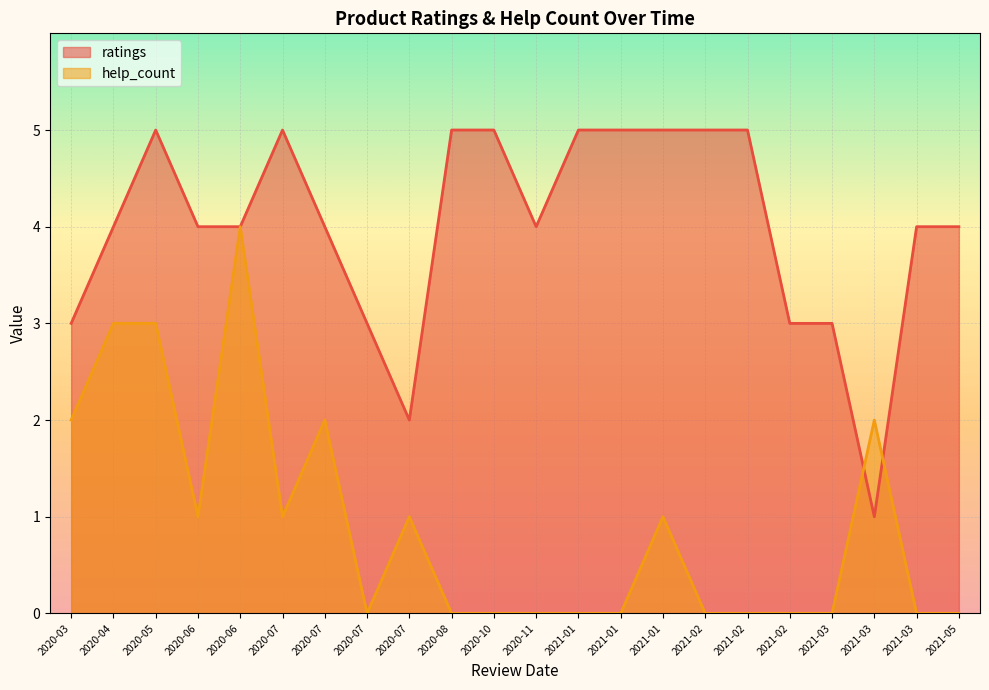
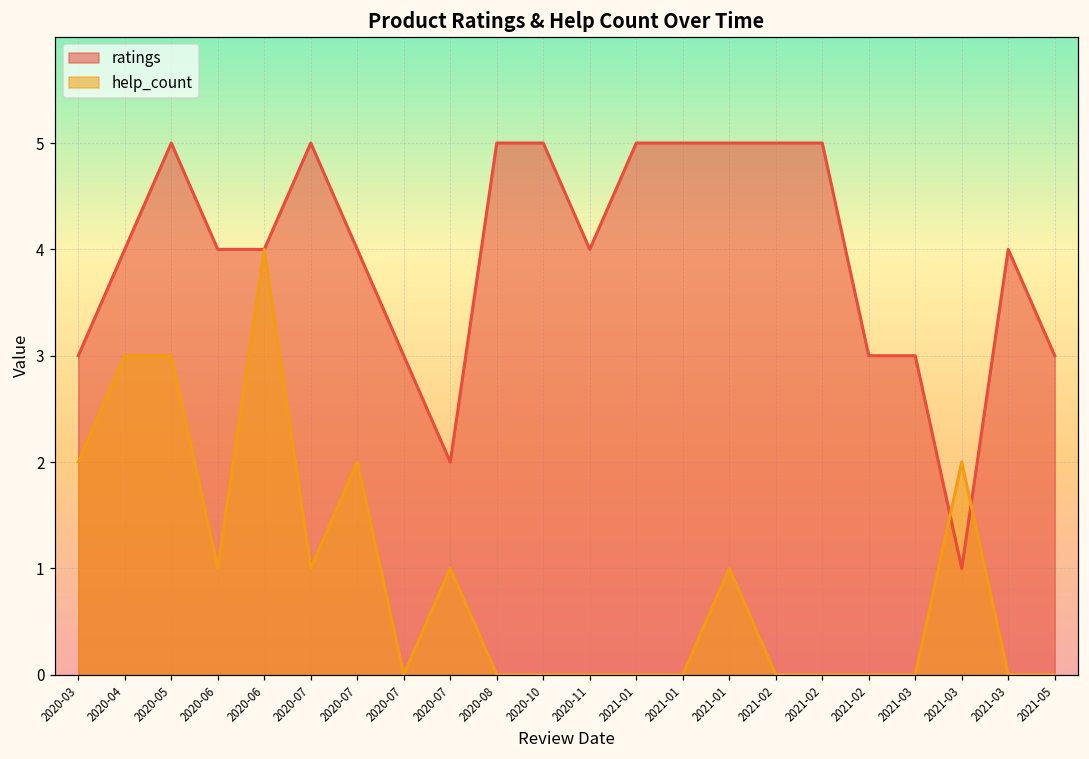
ratings, 2021-05: 4 -> 3
